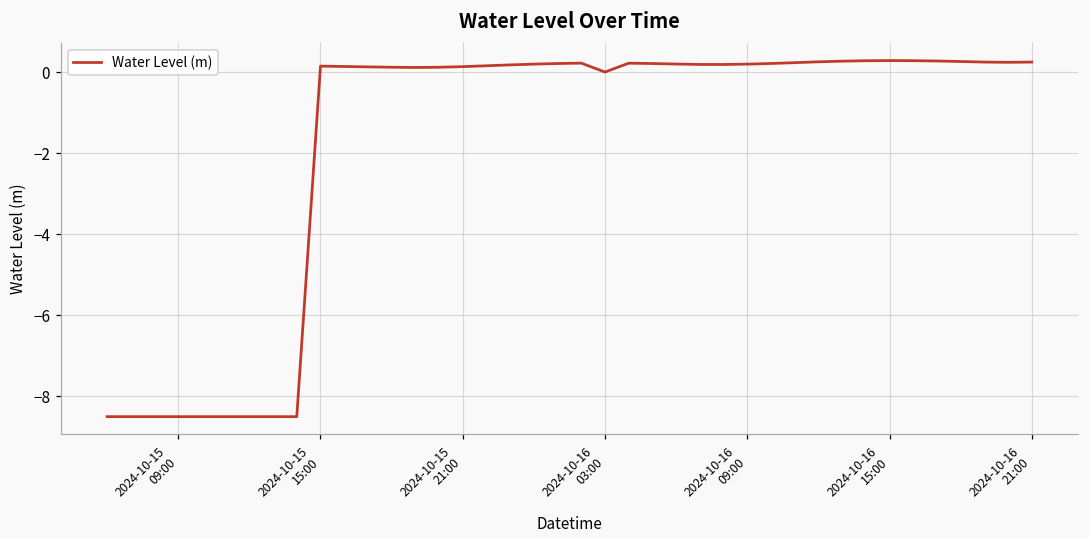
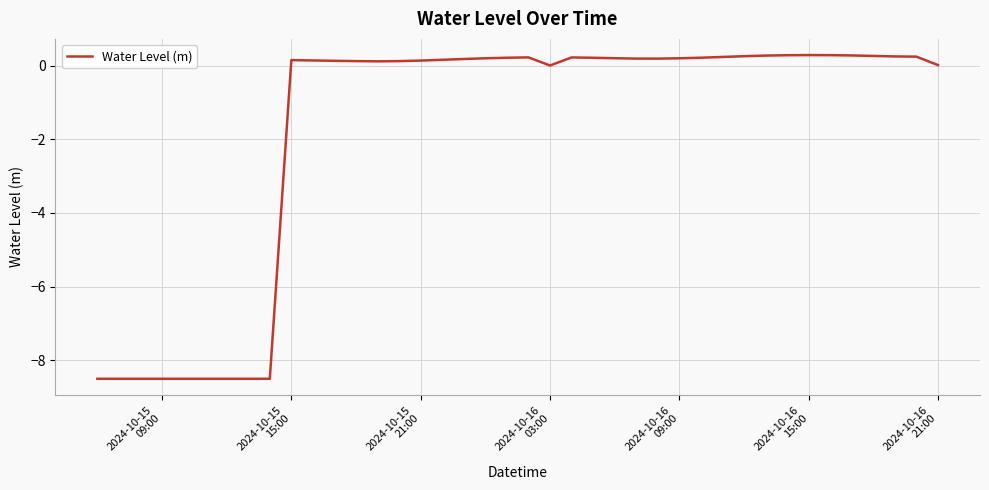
2024-10-16 21:00: 0.2 -> 0.0
